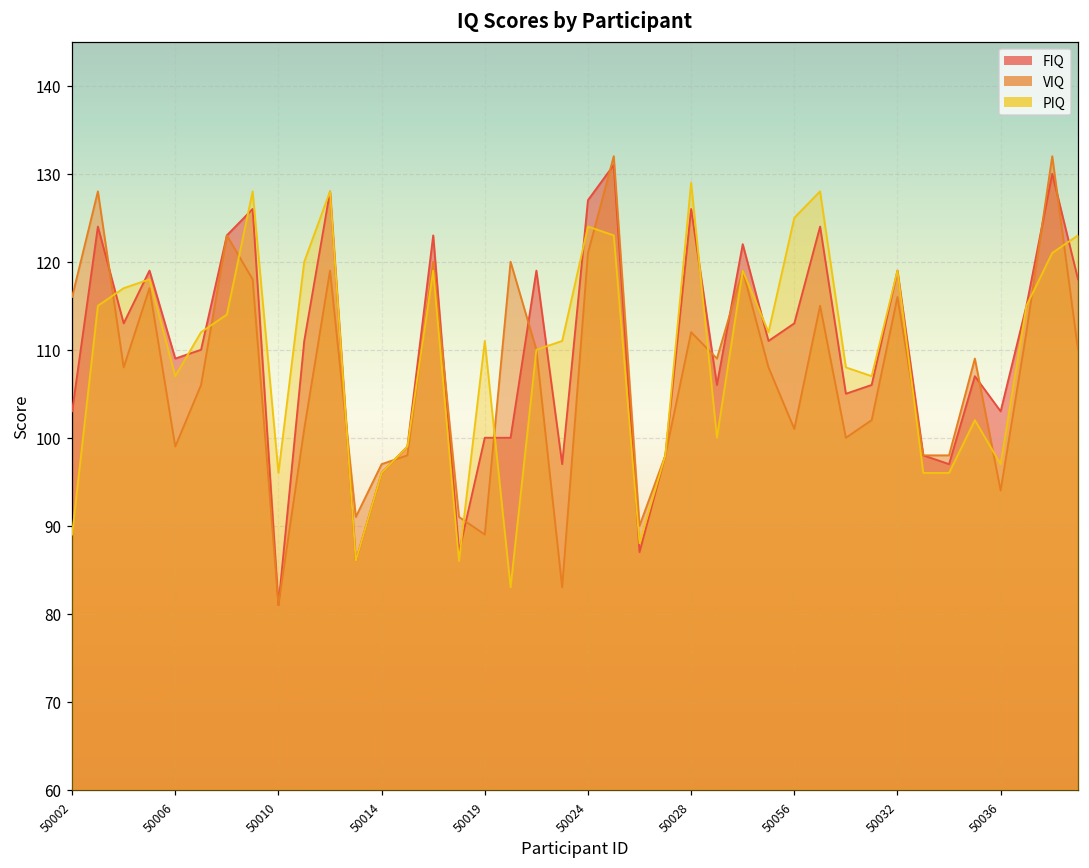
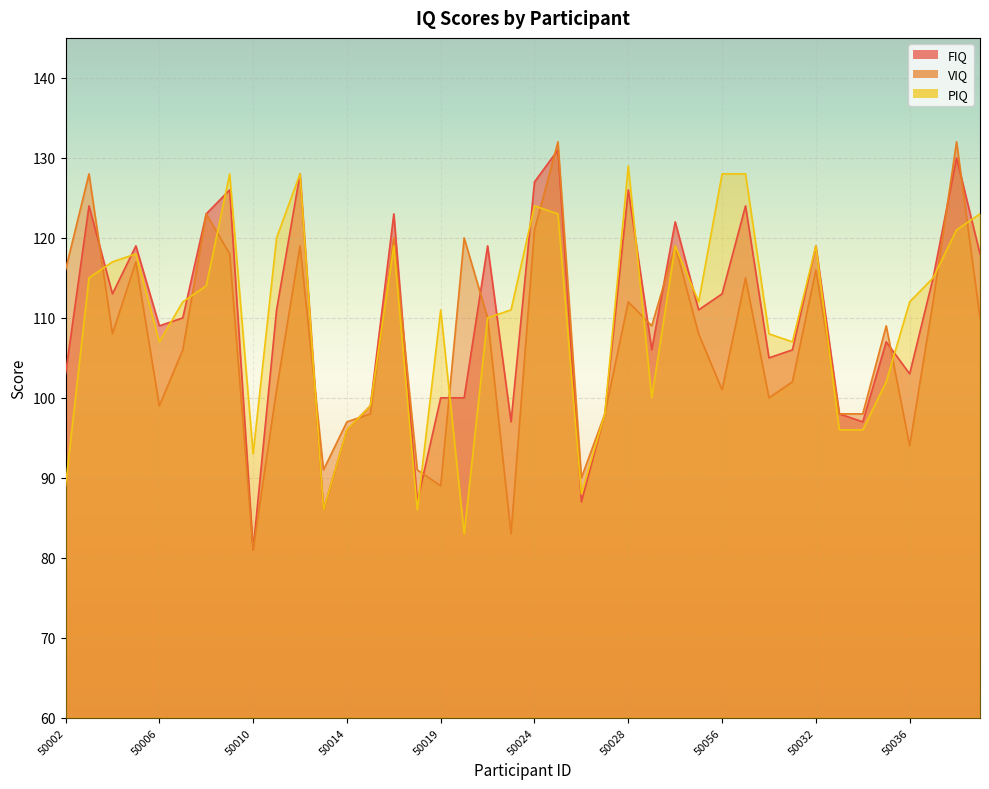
PIQ, 50010: 96 -> 93
PIQ, 50056: 125 -> 128
PIQ, 50036: 97 -> 112
